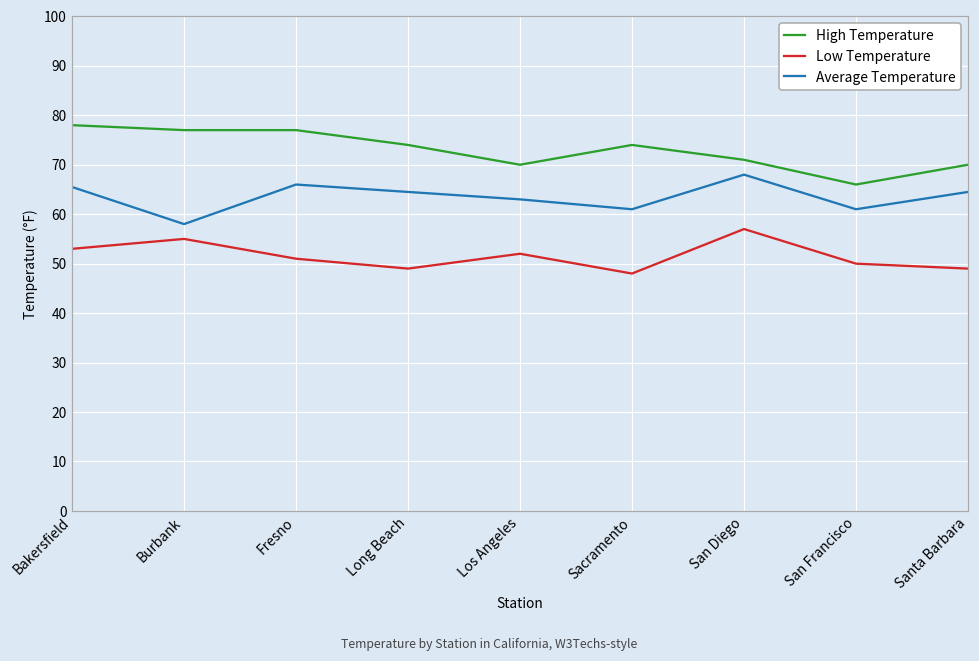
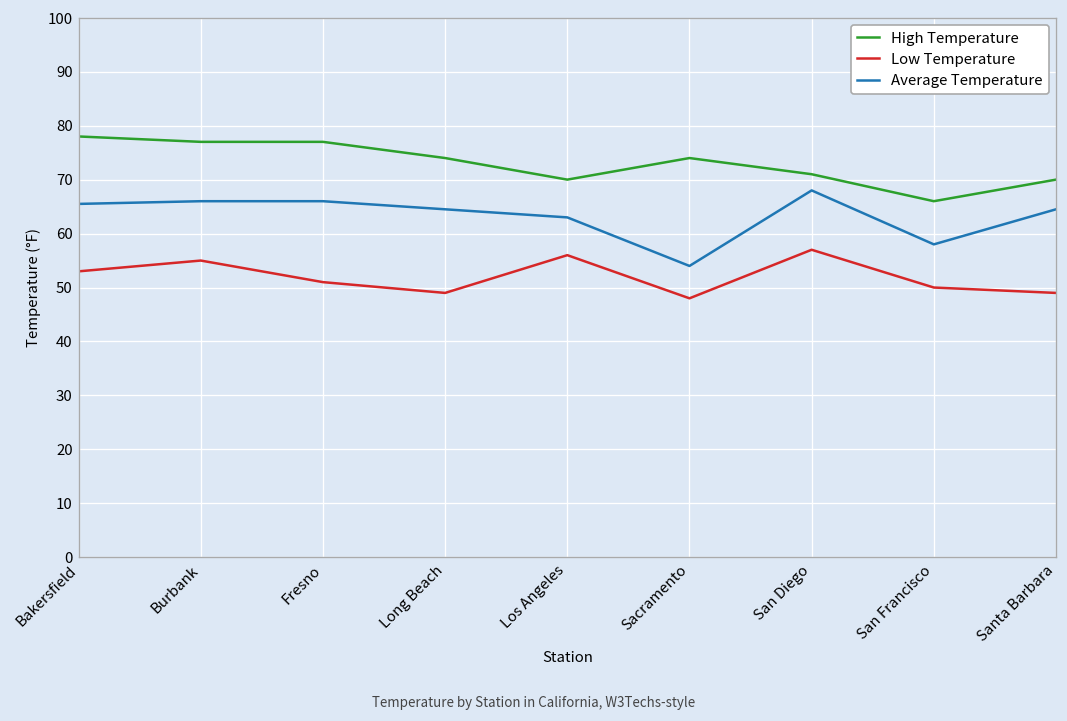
Average Temperature, Burbank: 58 -> 66
Low Temperature, Los Angeles: 52 -> 56
Average Temperature, Sacramento: 61 -> 54
Average Temperature, San Francisco: 61 -> 58
